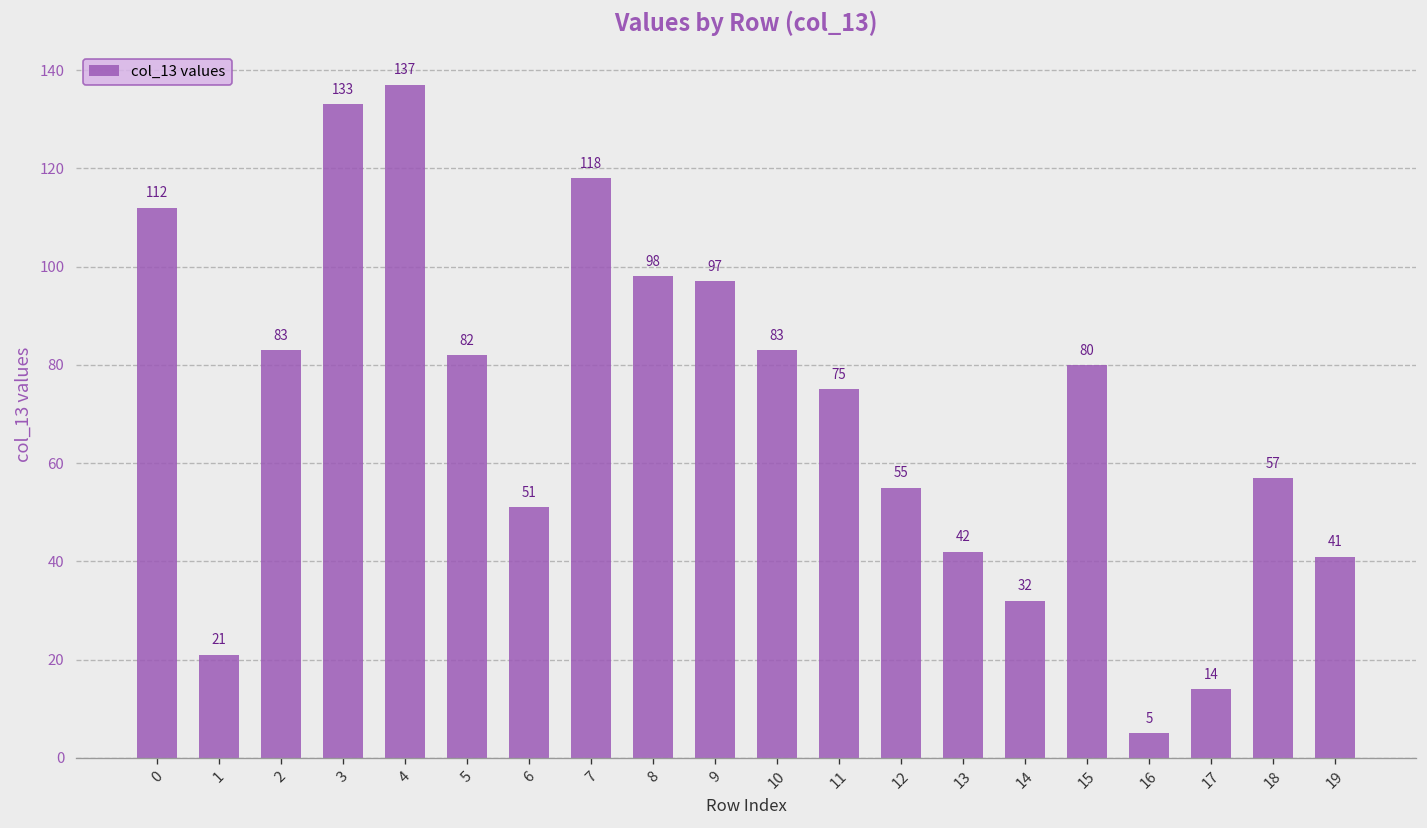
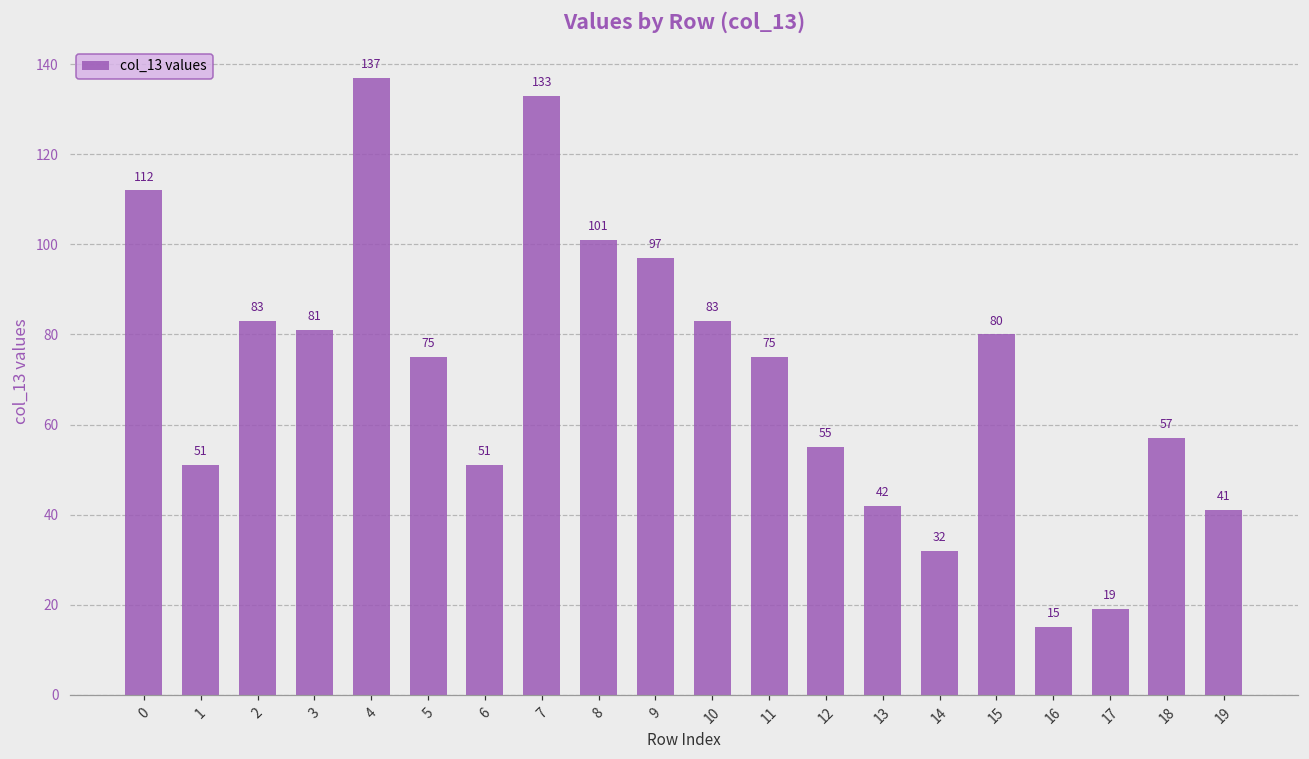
1: 21 -> 51
3: 133 -> 81
5: 82 -> 75
7: 118 -> 133
8: 98 -> 101
16: 5 -> 15
17: 14 -> 19
